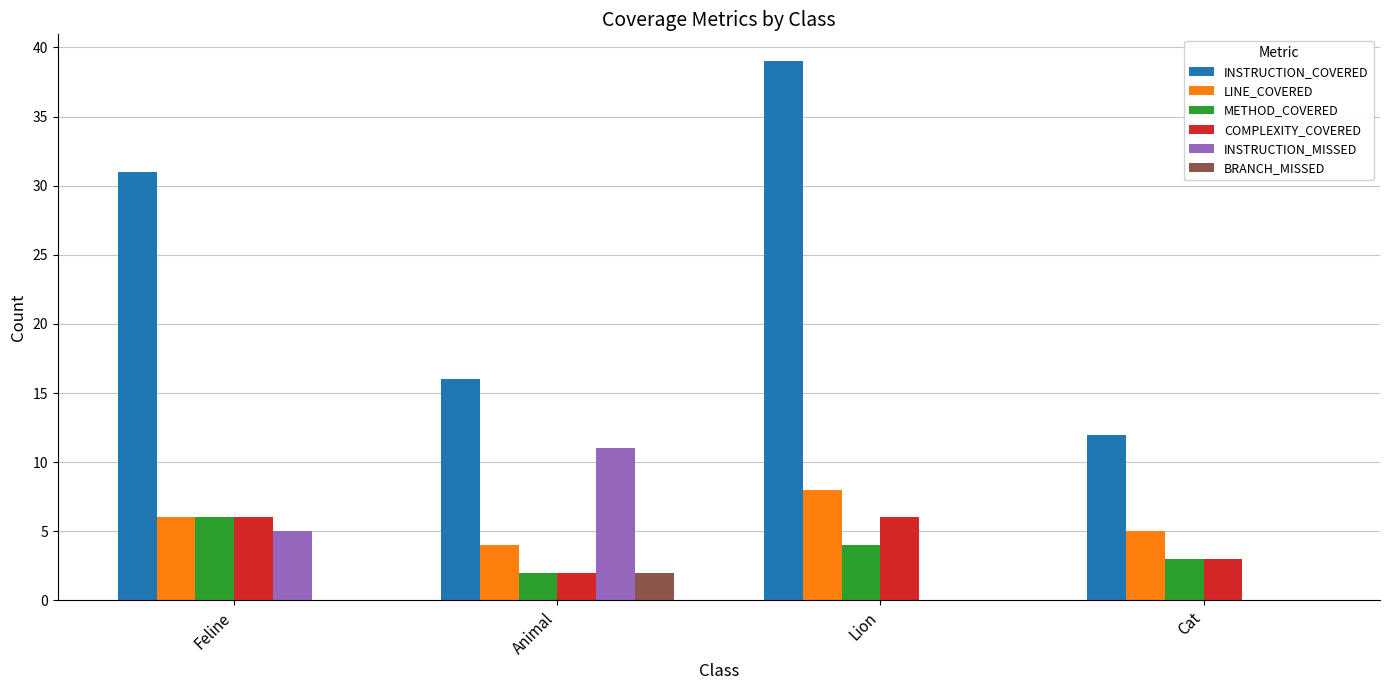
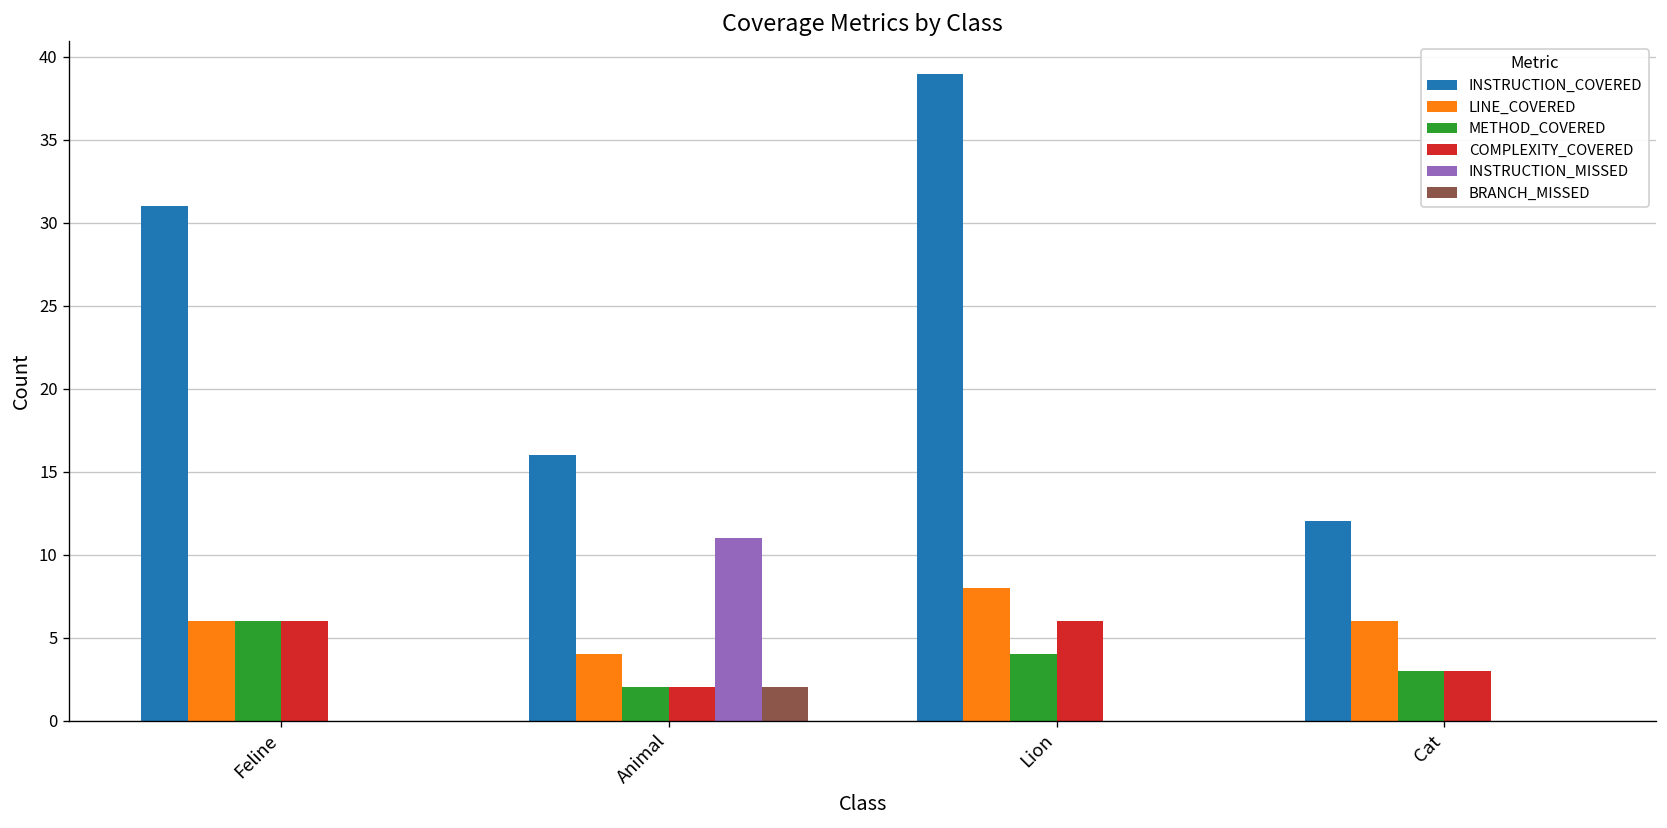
INSTRUCTION_MISSED, Feline: 5 -> 0
LINE_COVERED, Cat: 5 -> 6
